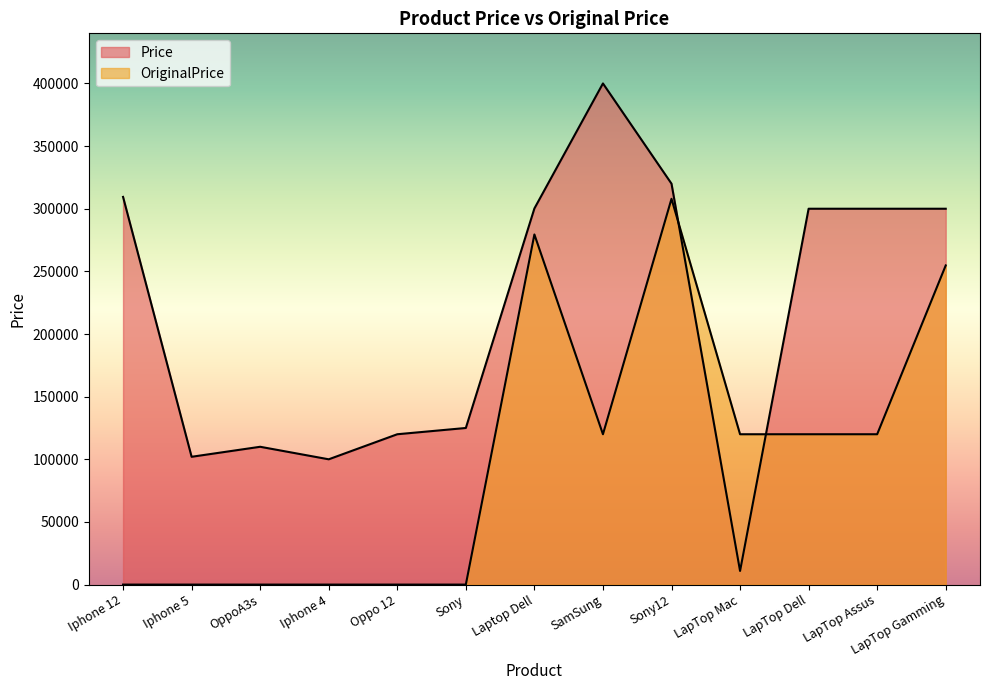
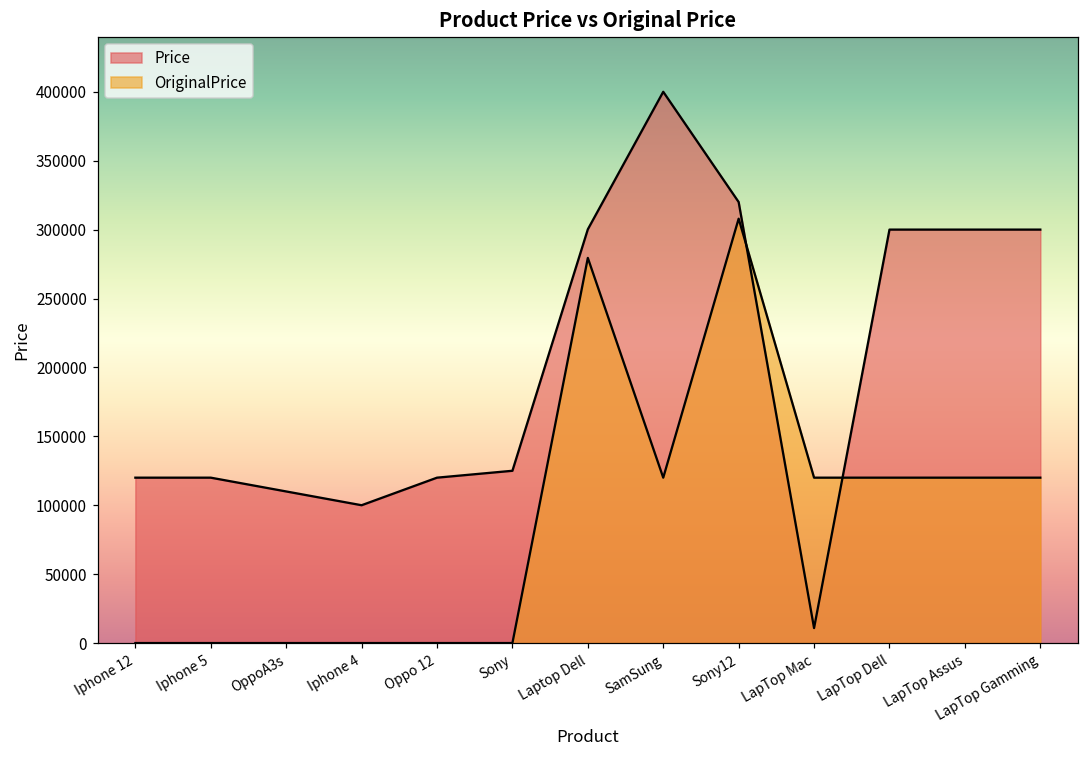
Price, Iphone 12: 309000 -> 120000
Price, Iphone 5: 102000 -> 120000
OriginalPrice, LapTop Gamming: 255000 -> 120000
